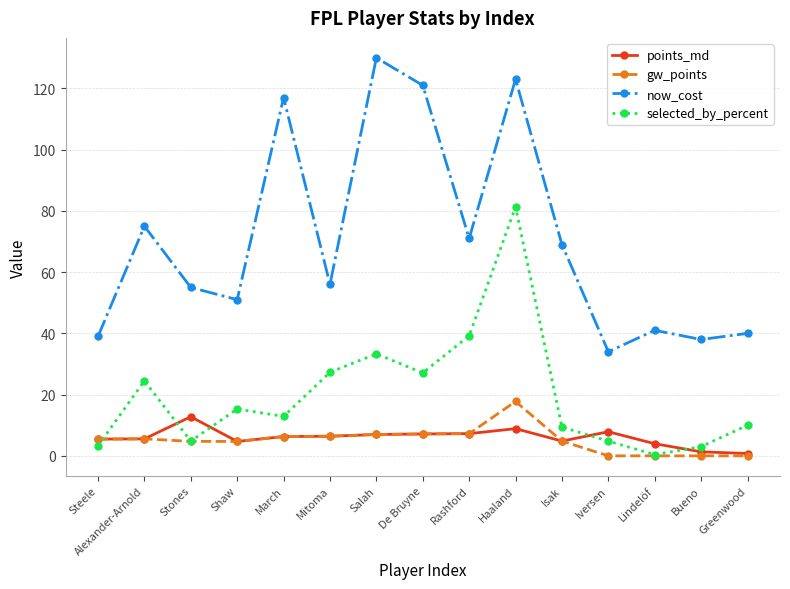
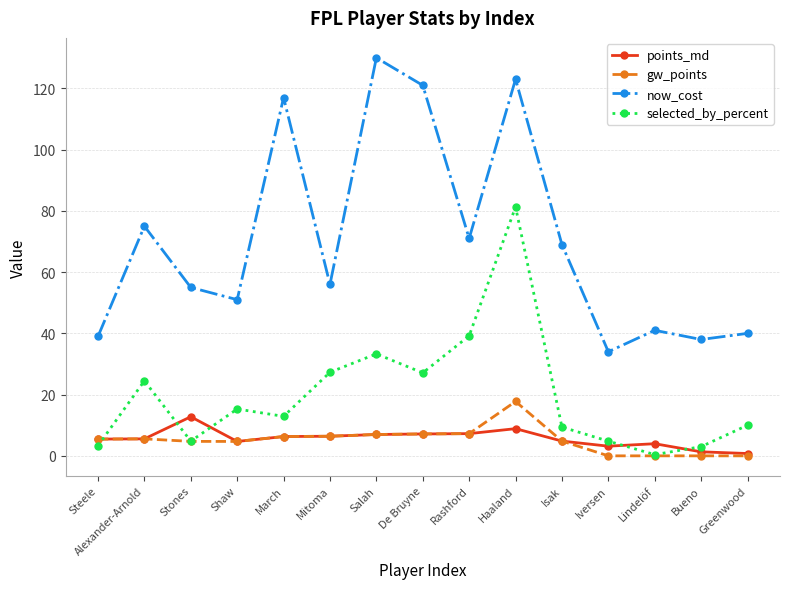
points_md, Iversen: 8 -> 3
